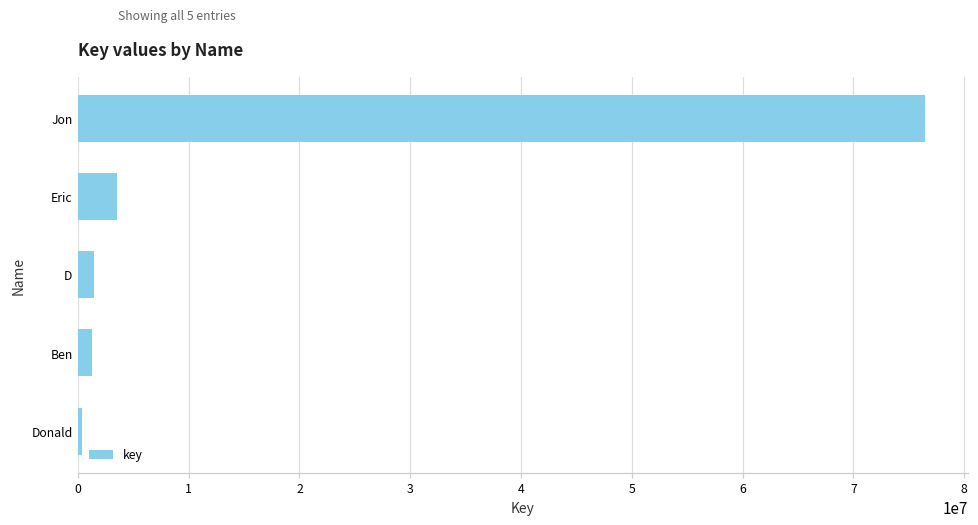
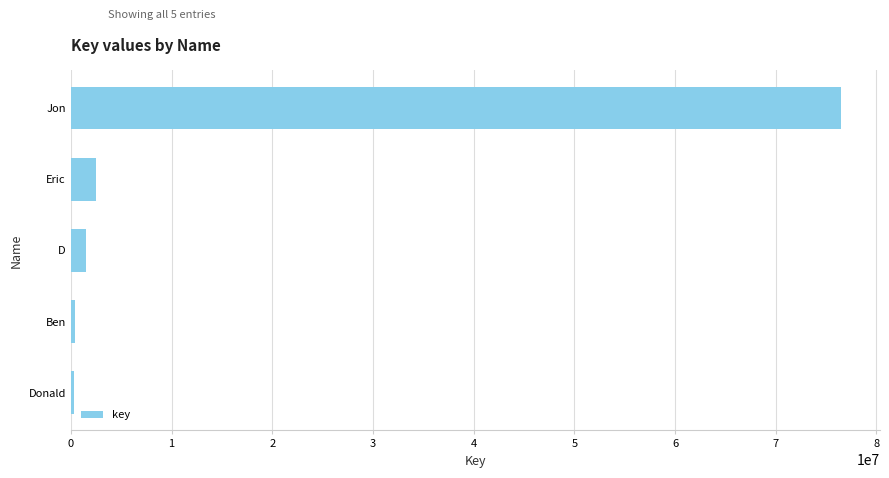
Eric: 3600000 -> 2500000
Ben: 1200000 -> 400000
